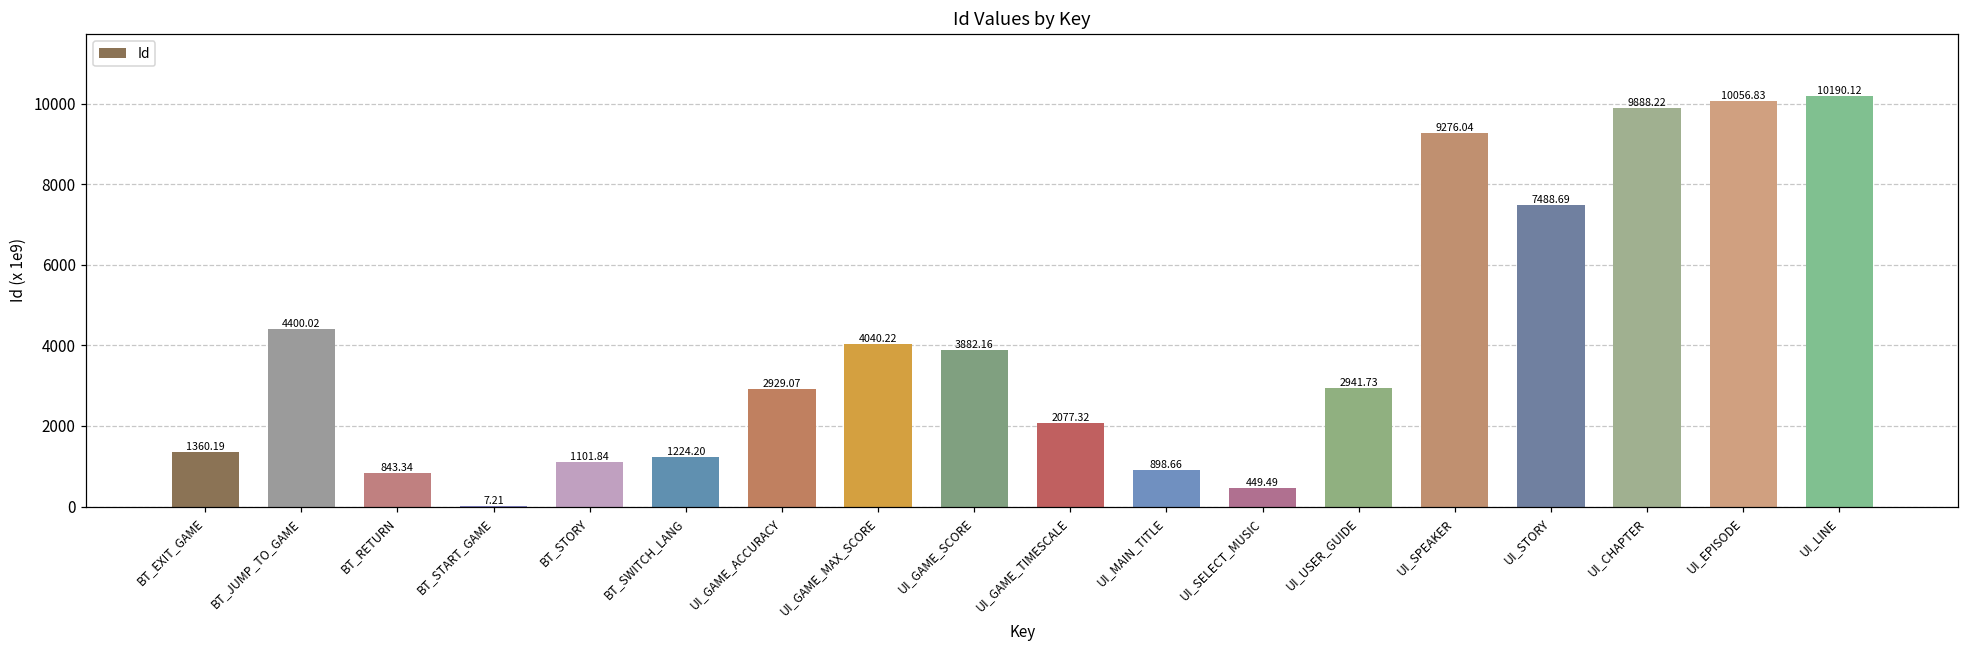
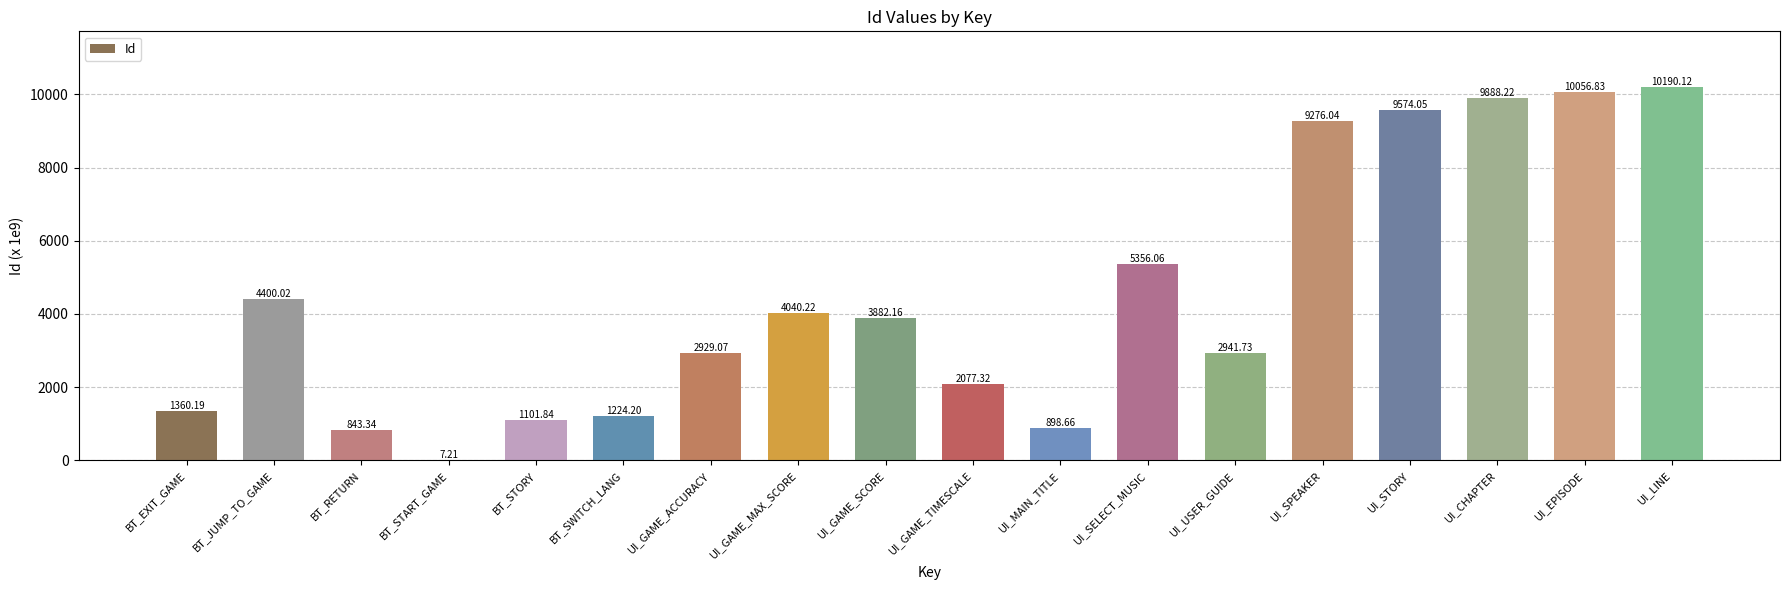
UI_SELECT_MUSIC: 449.49 -> 5356.06
UI_STORY: 7488.69 -> 9574.05
